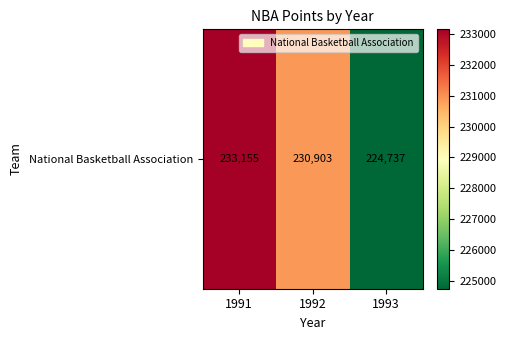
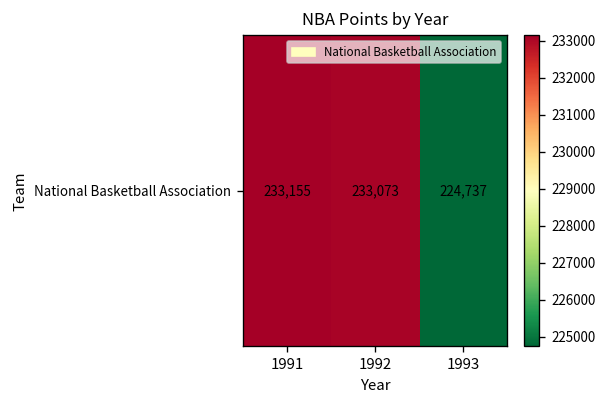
National Basketball Association, 1992: 230,903 -> 233,073
